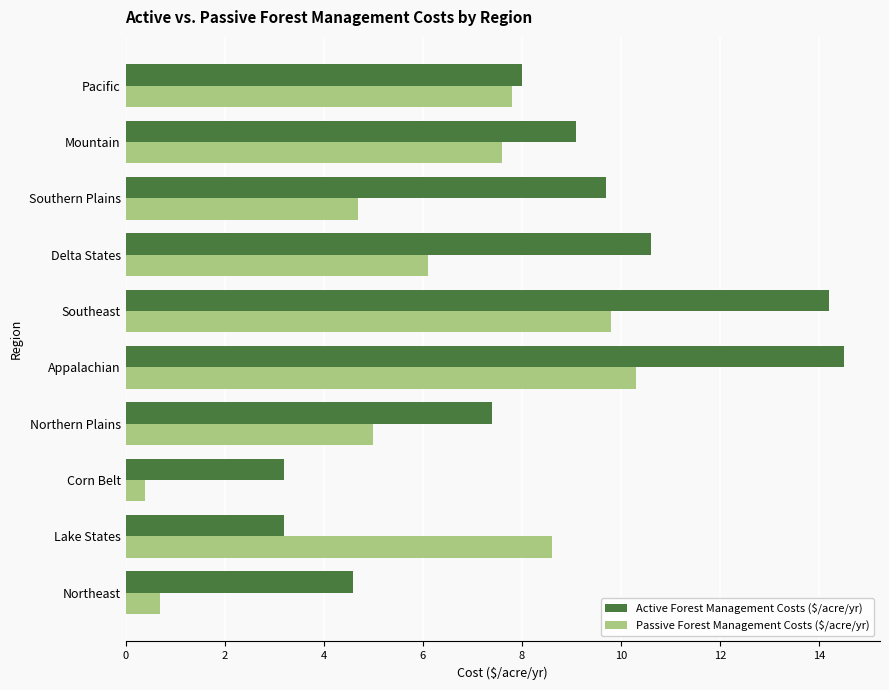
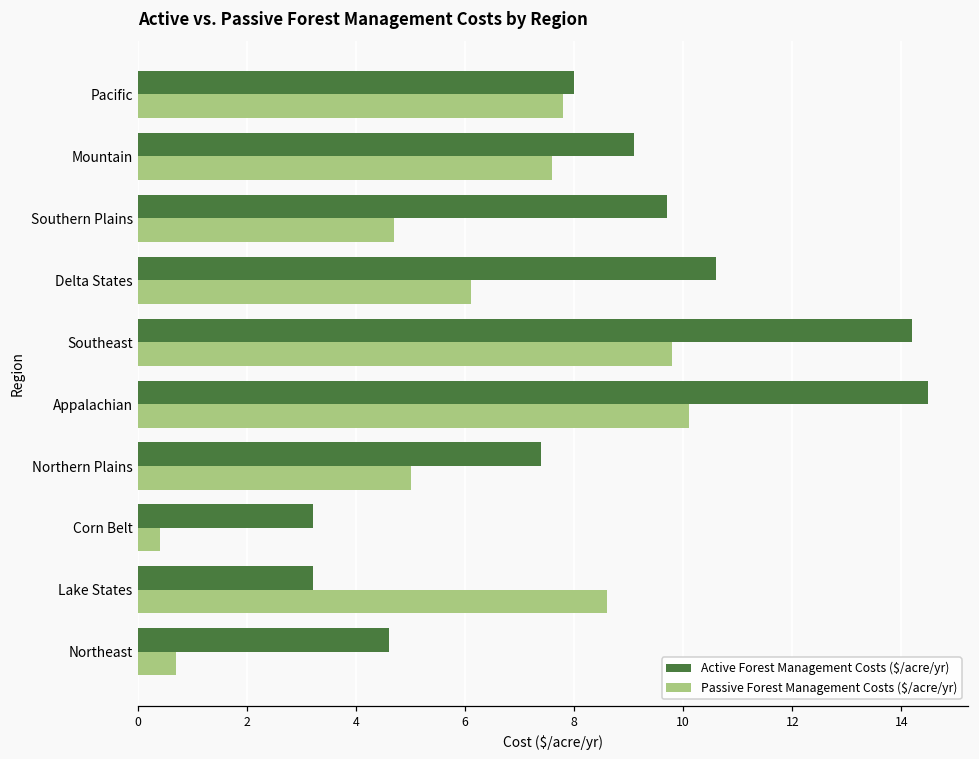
Passive Forest Management Costs ($/acre/yr), Appalachian: 10.3 -> 10.1
